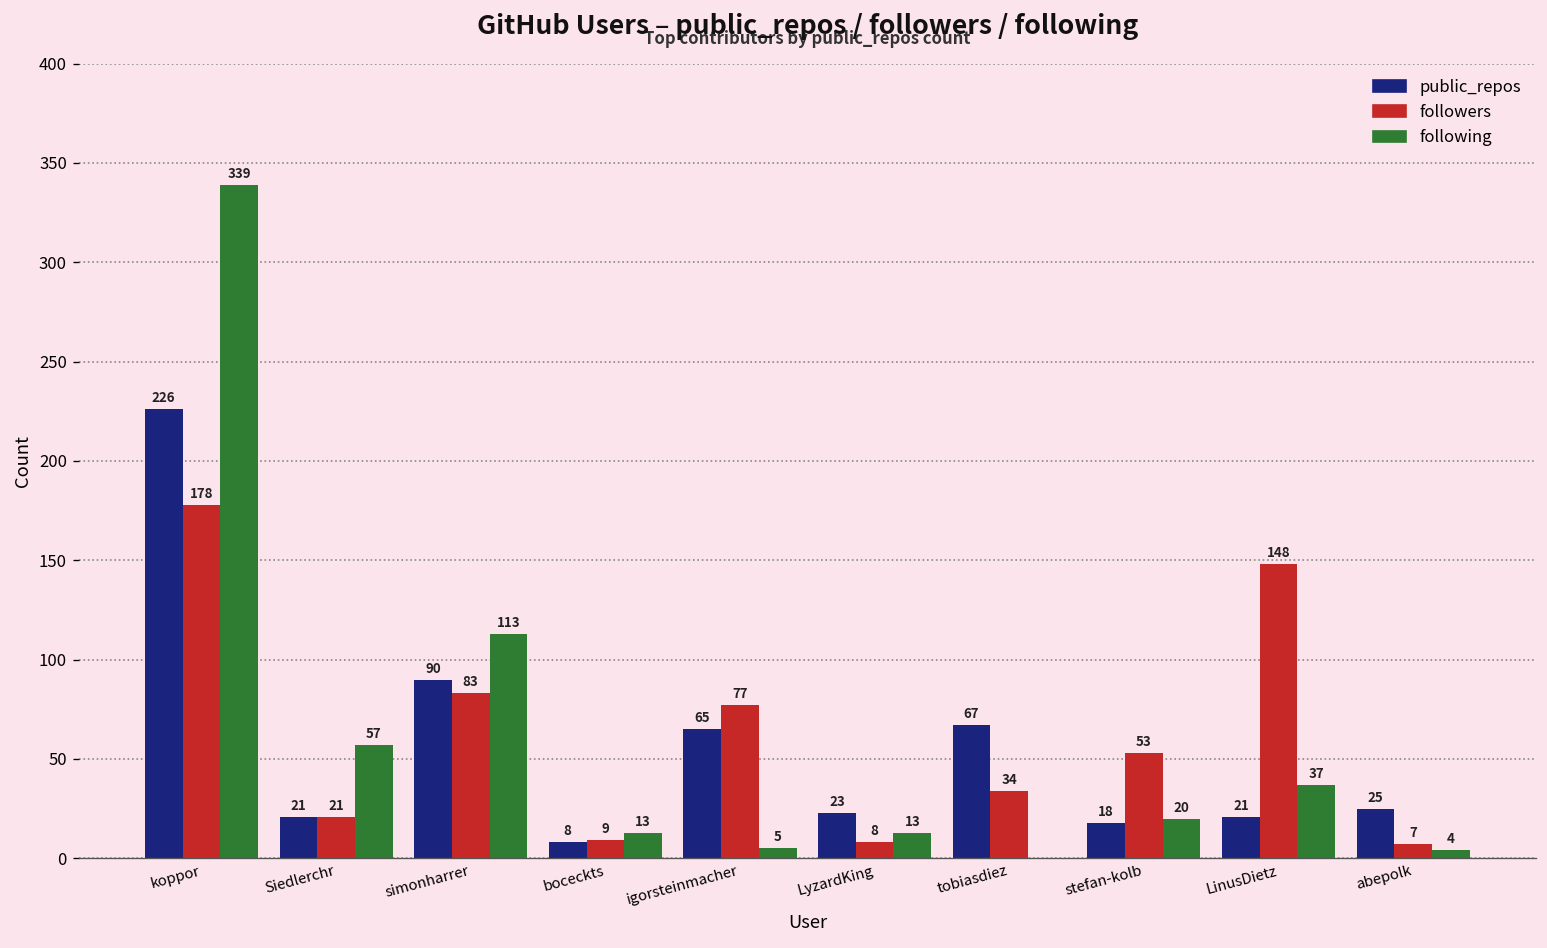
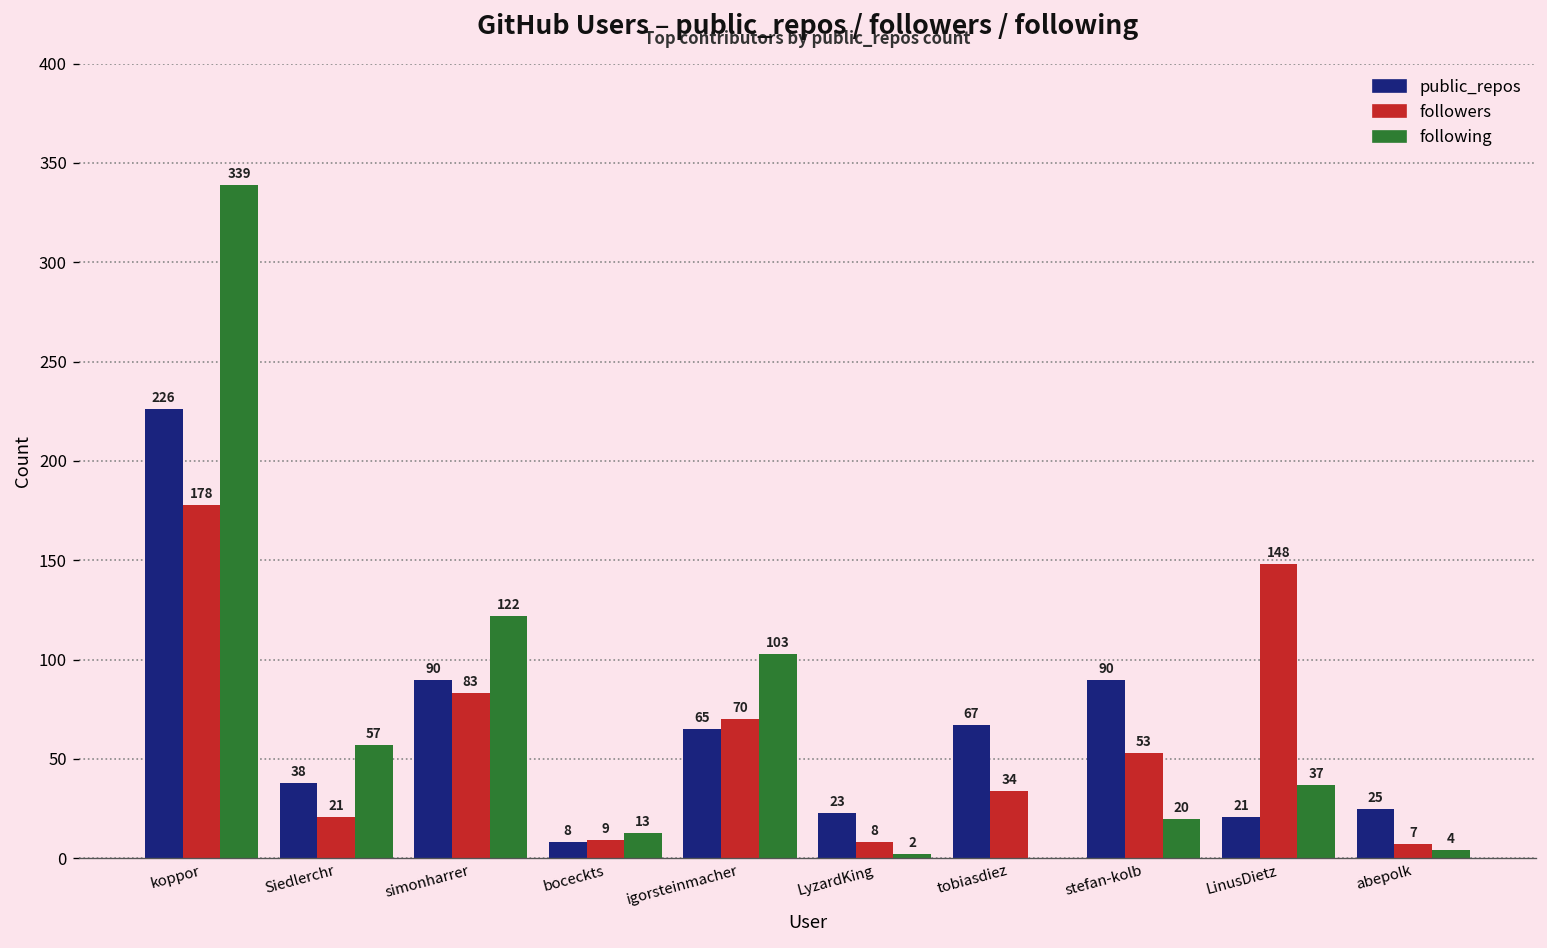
public_repos, Siedlerchr: 21 -> 38
following, simonharrer: 113 -> 122
followers, igorsteinmacher: 77 -> 70
following, igorsteinmacher: 5 -> 103
following, LyzardKing: 13 -> 2
public_repos, stefan-kolb: 18 -> 90
